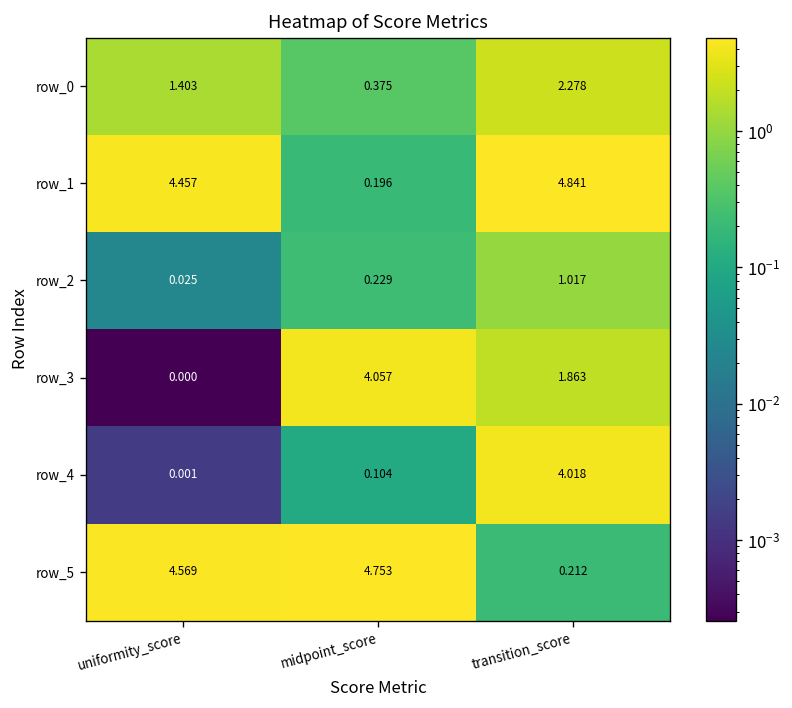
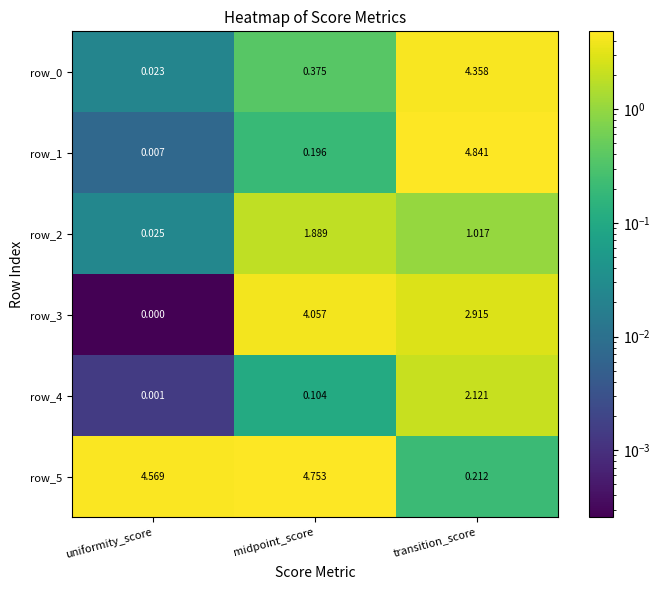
row_0, uniformity_score: 1.403 -> 0.023
row_0, transition_score: 2.278 -> 4.358
row_1, uniformity_score: 4.457 -> 0.007
row_2, midpoint_score: 0.229 -> 1.889
row_3, transition_score: 1.863 -> 2.915
row_4, transition_score: 4.018 -> 2.121
